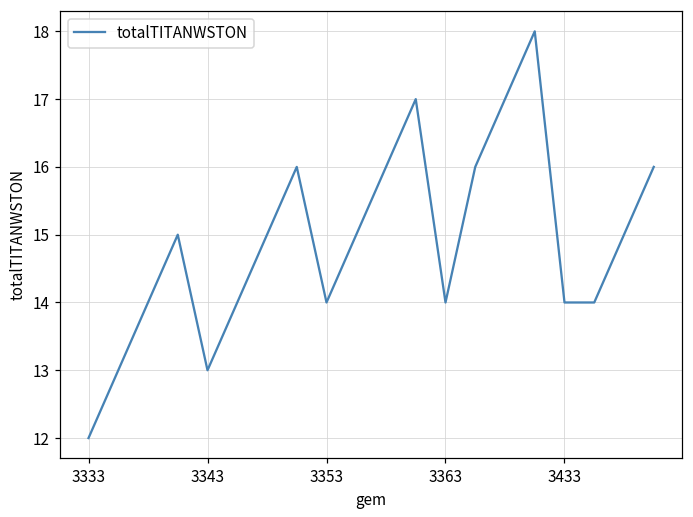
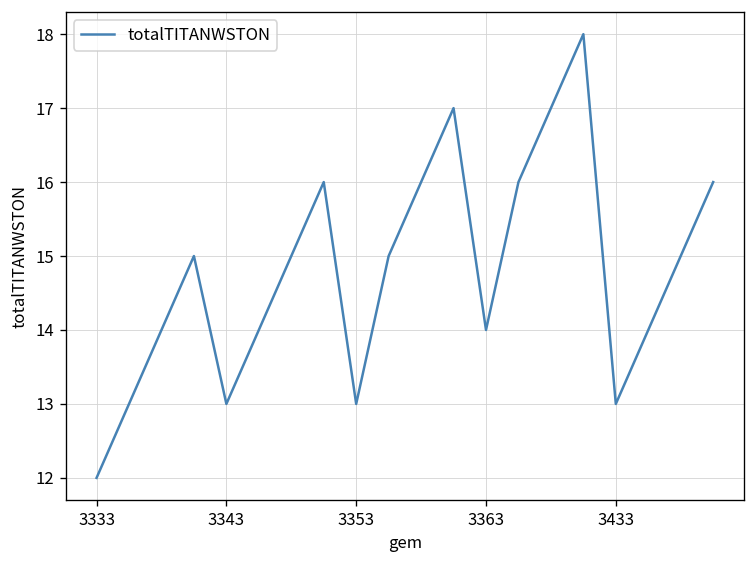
3353: 14 -> 13
3433: 14 -> 13
